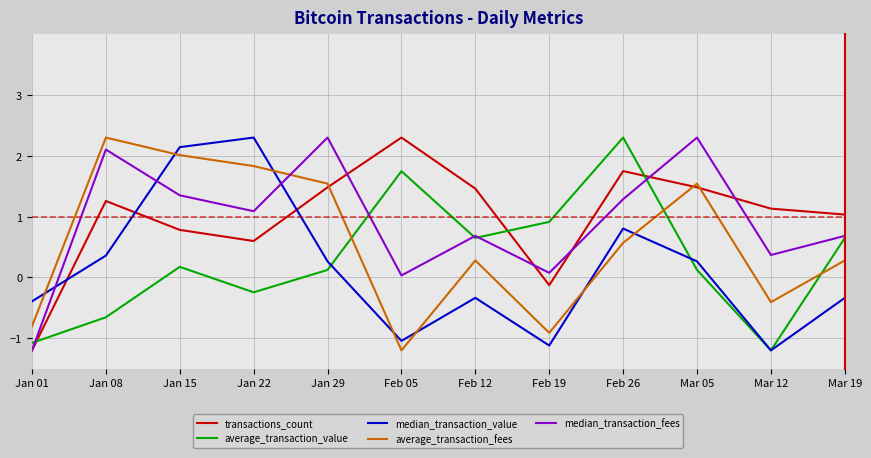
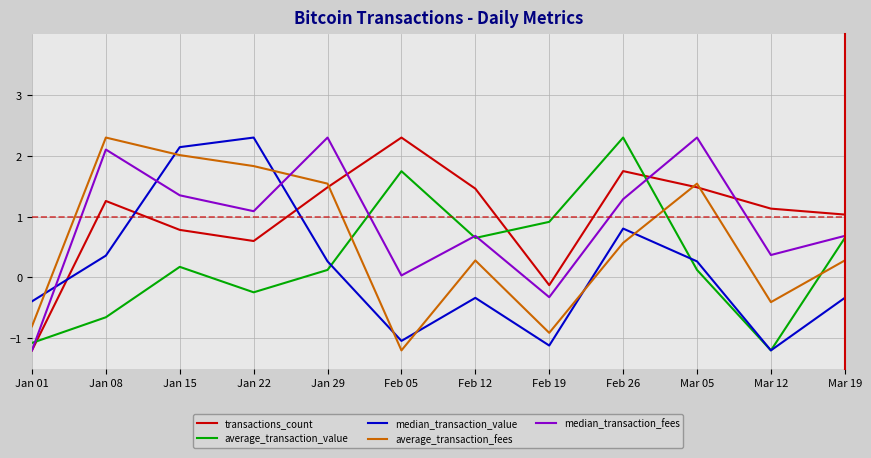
median_transaction_fees, Feb 19: 0.1 -> -0.3
